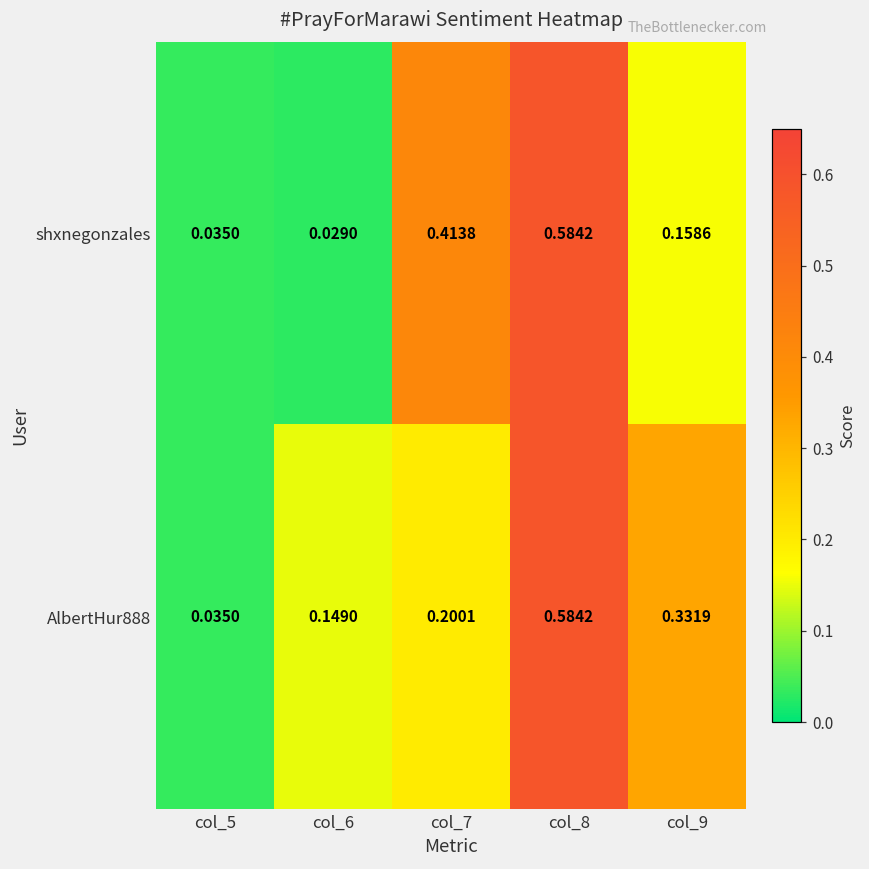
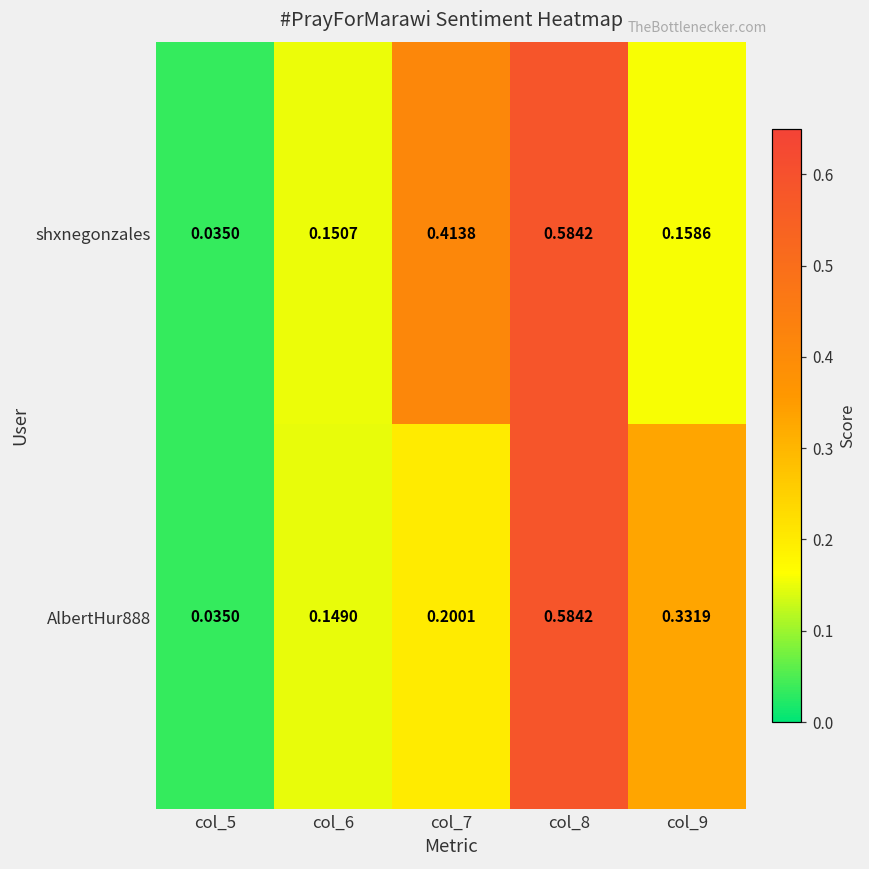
shxnegonzales, col_6: 0.0290 -> 0.1507
